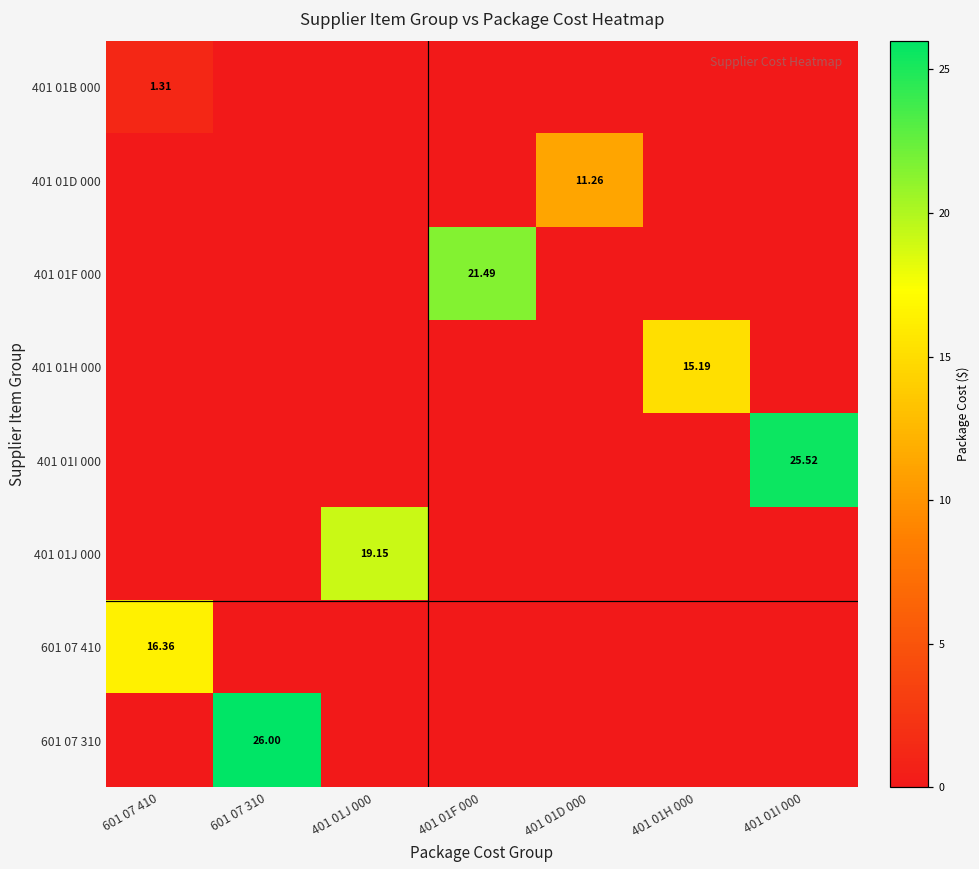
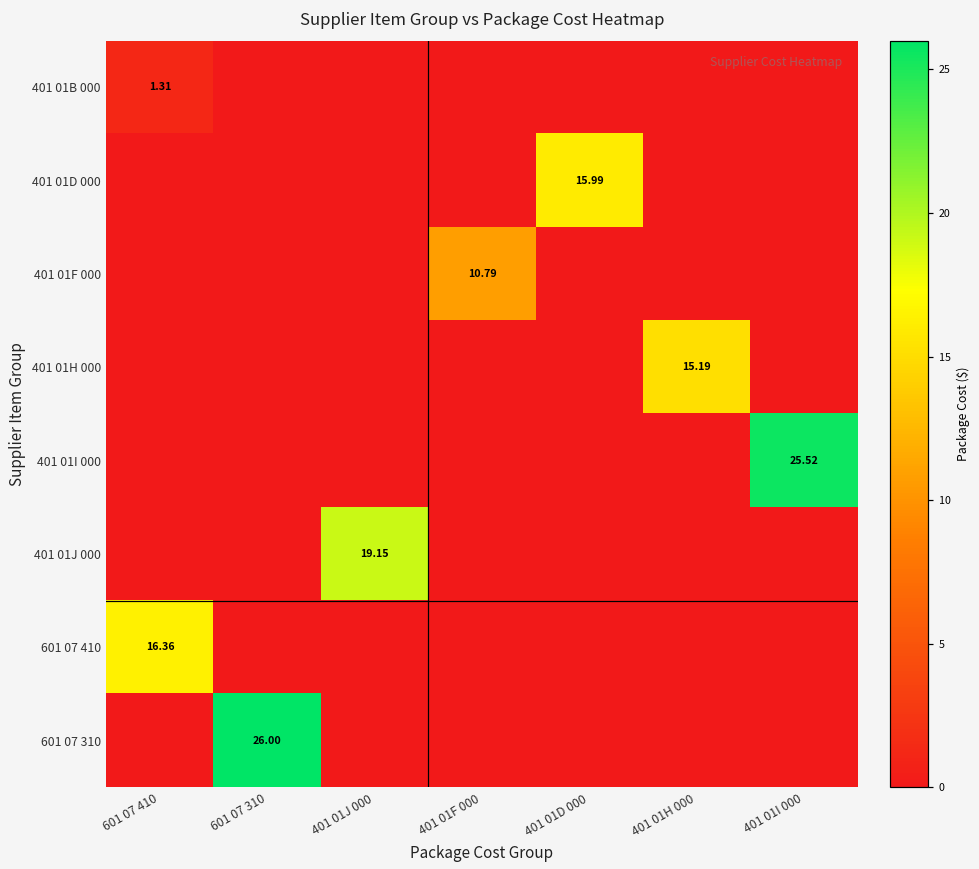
401 01D 000, 401 01D 000: 11.26 -> 15.99
401 01F 000, 401 01F 000: 21.49 -> 10.79
